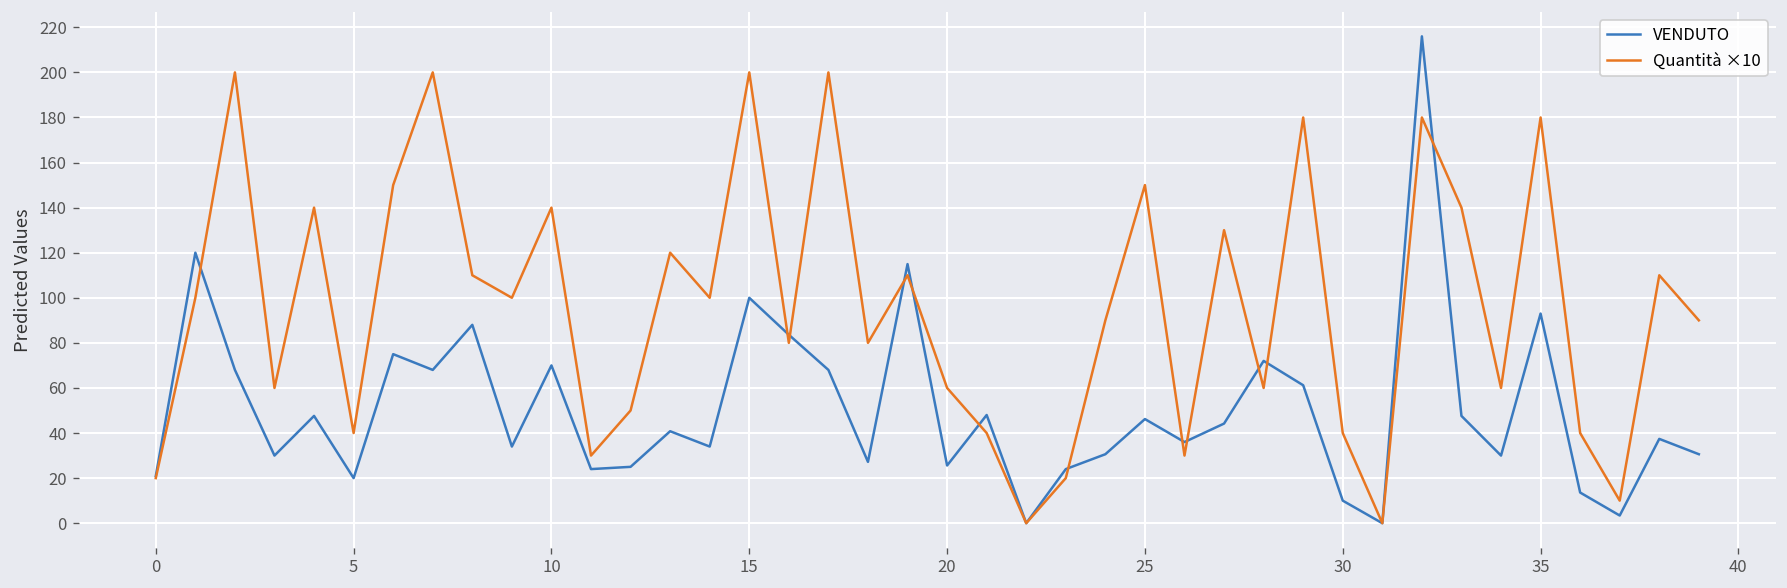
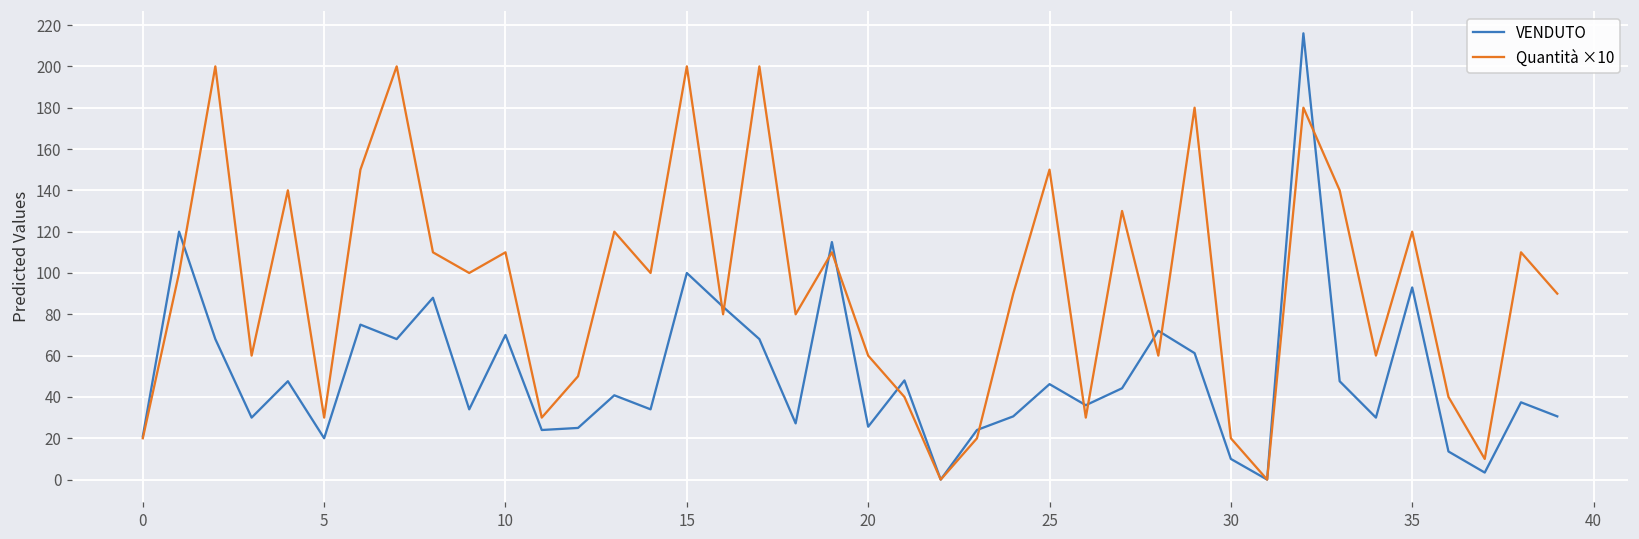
Quantità ×10, 5: 40 -> 30
Quantità ×10, 10: 140 -> 110
Quantità ×10, 30: 40 -> 20
Quantità ×10, 35: 180 -> 120
